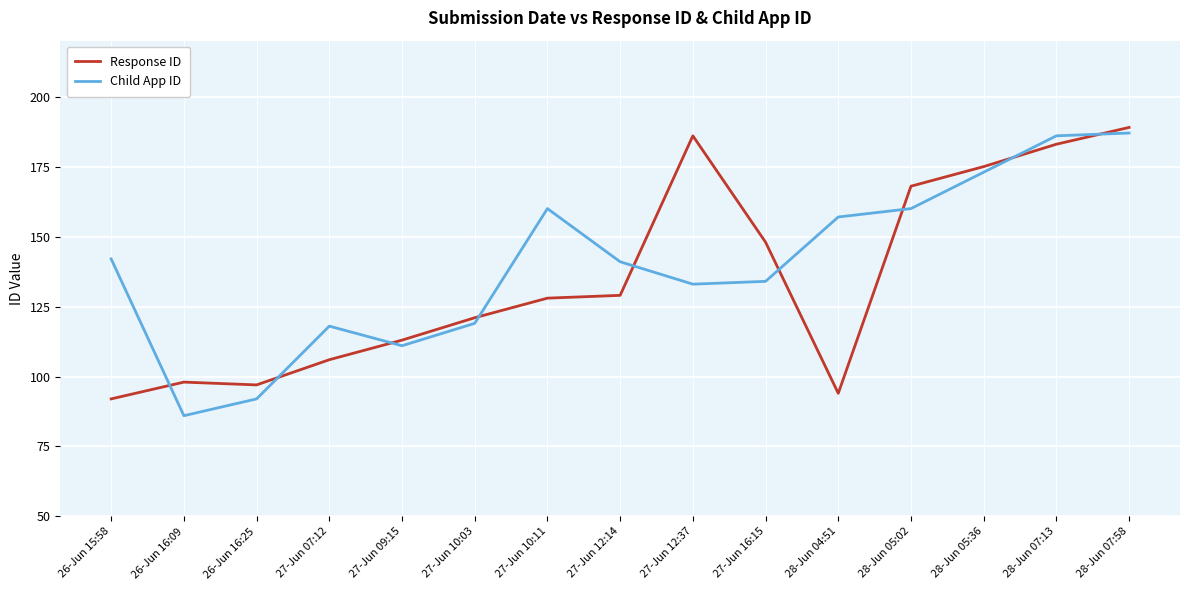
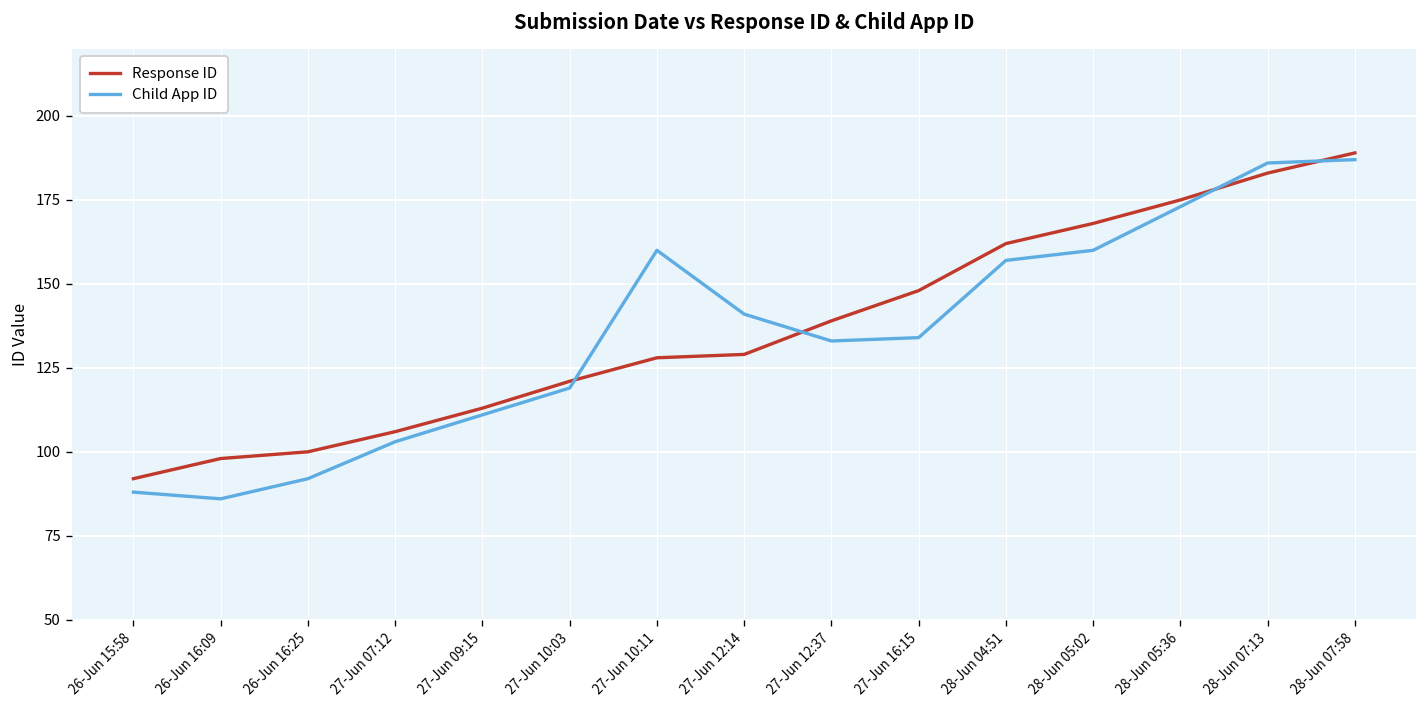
Child App ID, 26-Jun 15:58: 142 -> 88
Response ID, 26-Jun 16:25: 97 -> 100
Child App ID, 27-Jun 07:12: 118 -> 103
Response ID, 27-Jun 12:37: 186 -> 139
Response ID, 28-Jun 04:51: 94 -> 162
